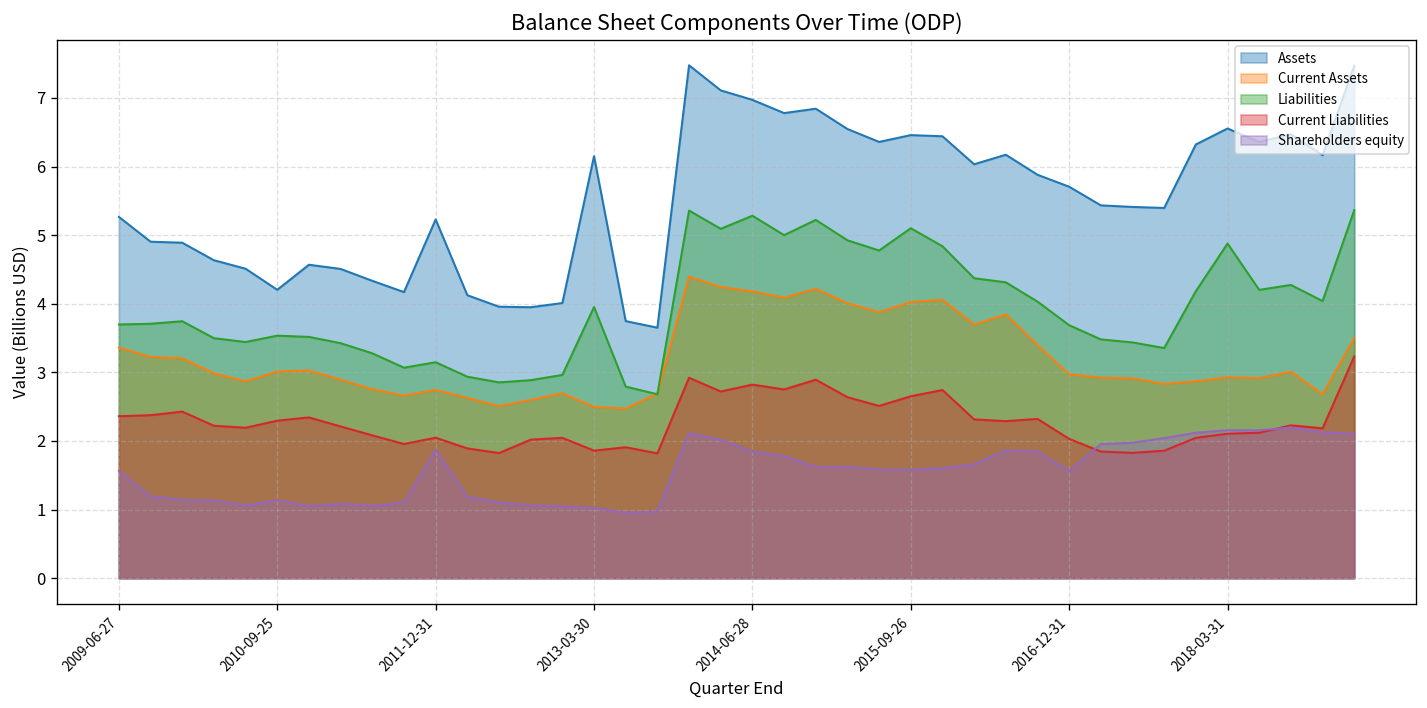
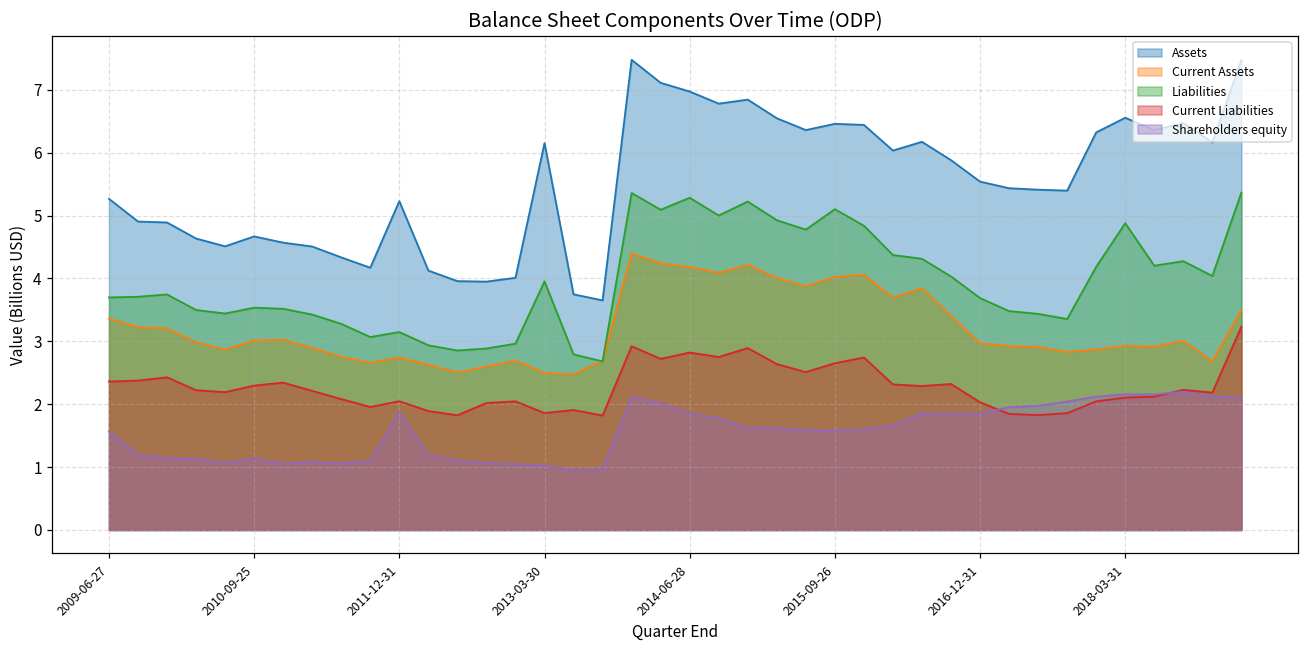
Assets, 2010-09-25: 4.2 -> 4.7
Assets, 2016-12-31: 5.7 -> 5.5
Shareholders equity, 2016-12-31: 1.6 -> 1.9
